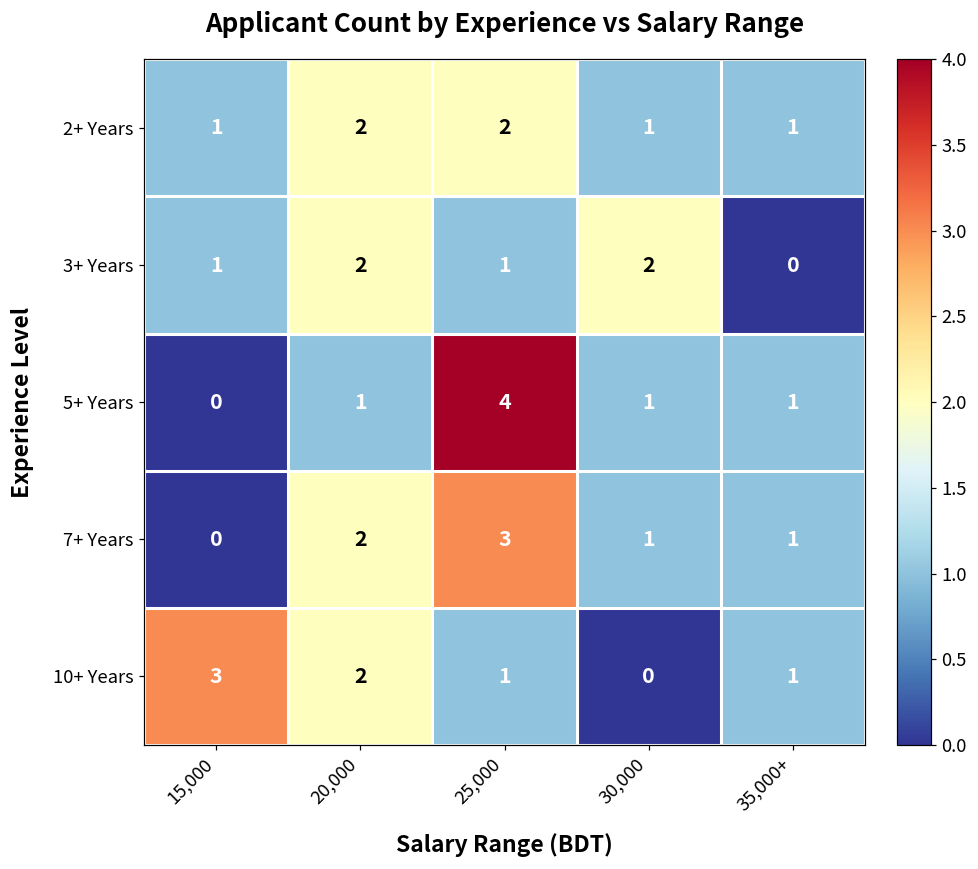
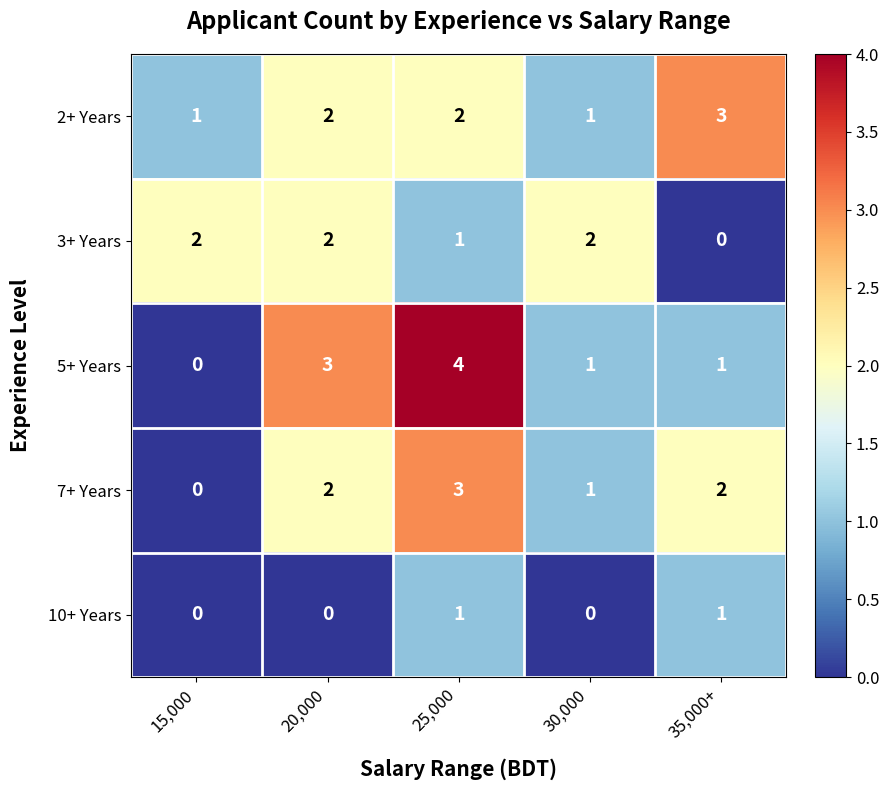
2+ Years, 35,000+: 1 -> 3
3+ Years, 15,000: 1 -> 2
5+ Years, 20,000: 1 -> 3
7+ Years, 35,000+: 1 -> 2
10+ Years, 15,000: 3 -> 0
10+ Years, 20,000: 2 -> 0
